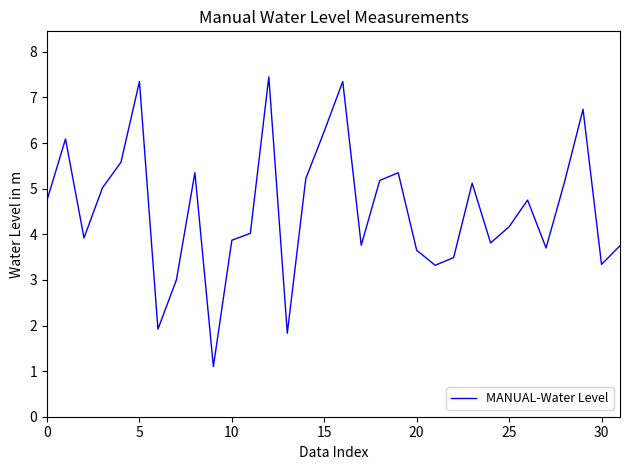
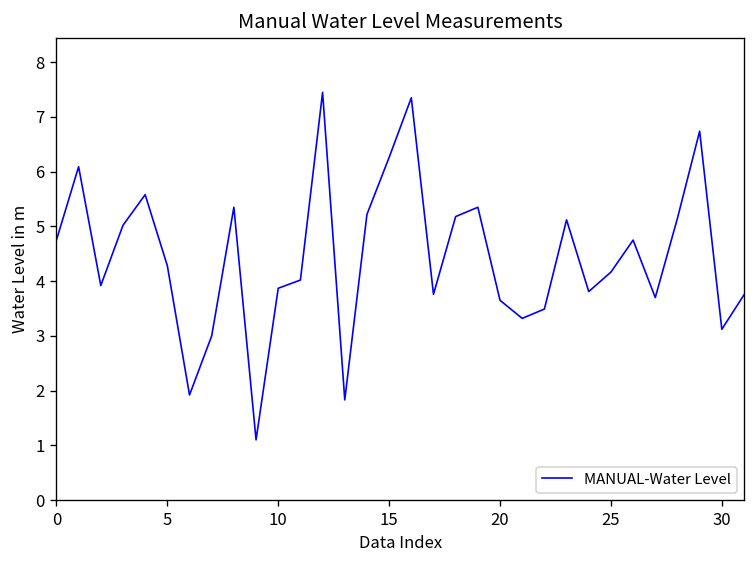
5: 7.3 -> 4.3
30: 3.3 -> 3.1
